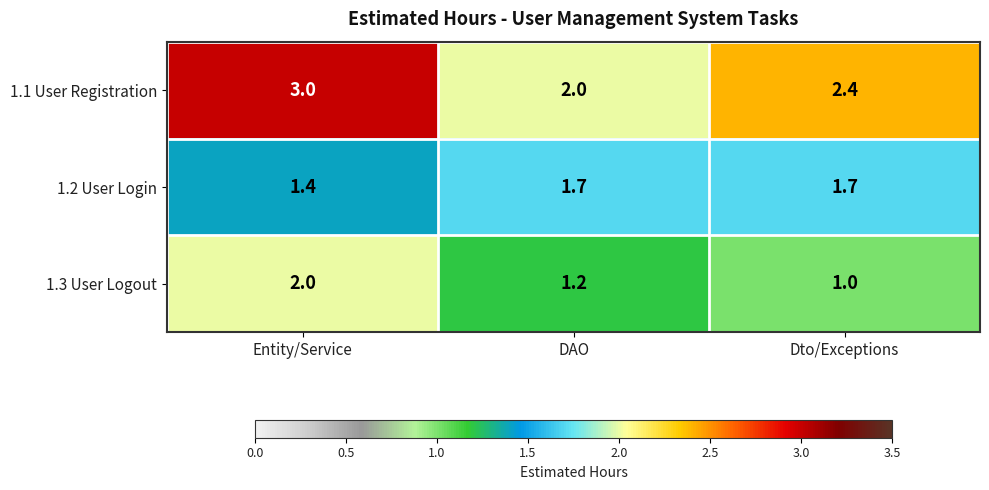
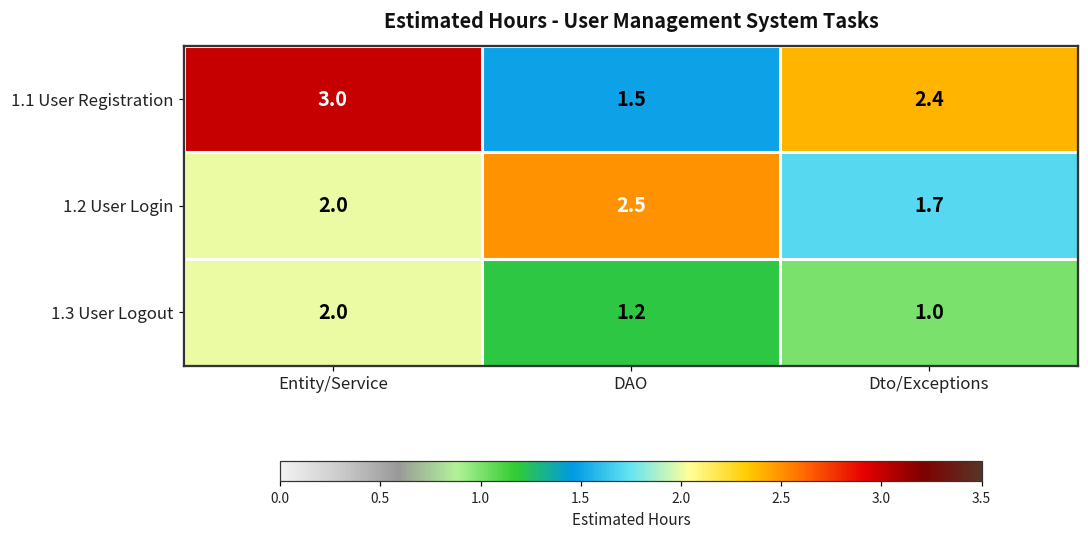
1.1 User Registration, DAO: 2.0 -> 1.5
1.2 User Login, Entity/Service: 1.4 -> 2.0
1.2 User Login, DAO: 1.7 -> 2.5
